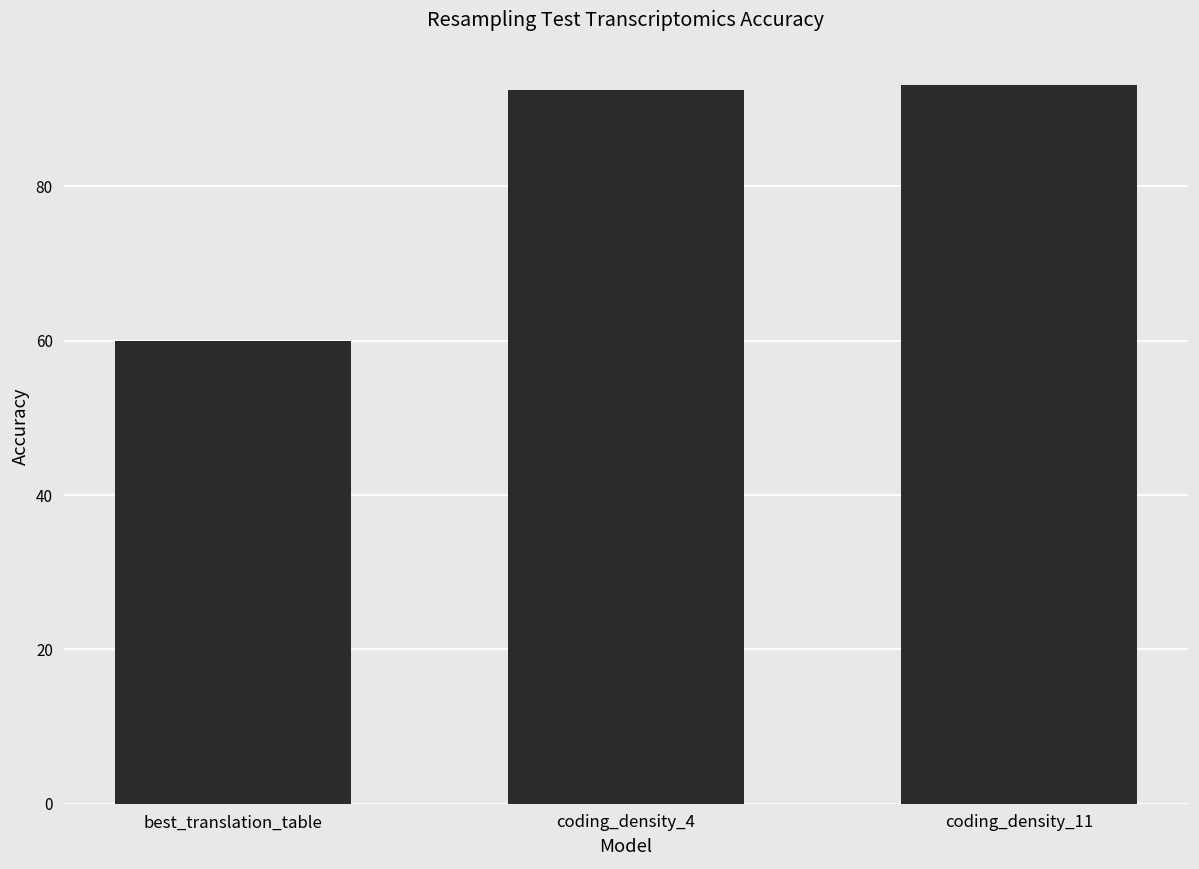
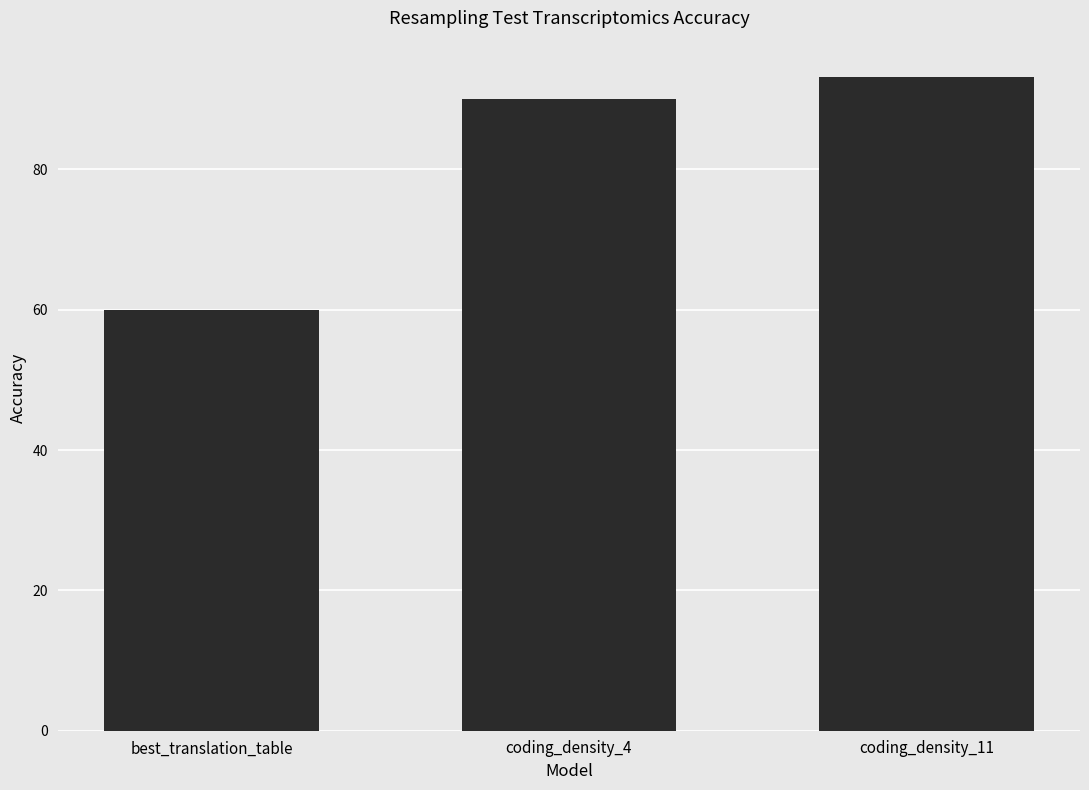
coding_density_4: 92 -> 90
